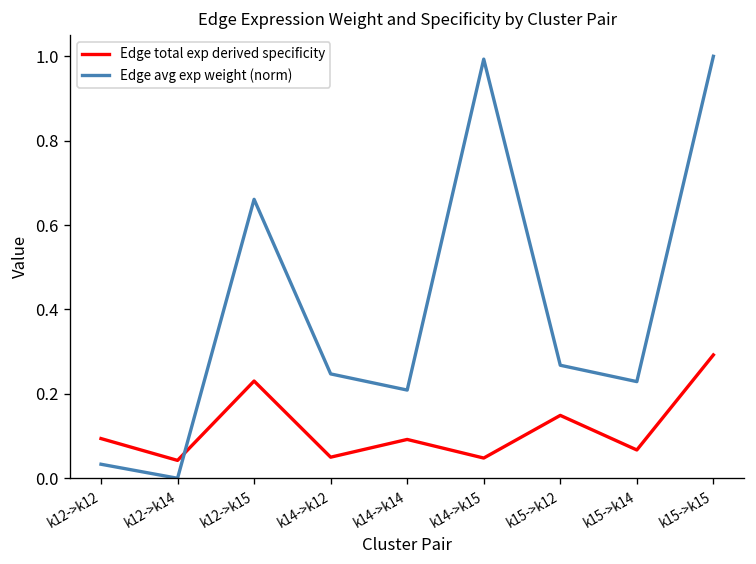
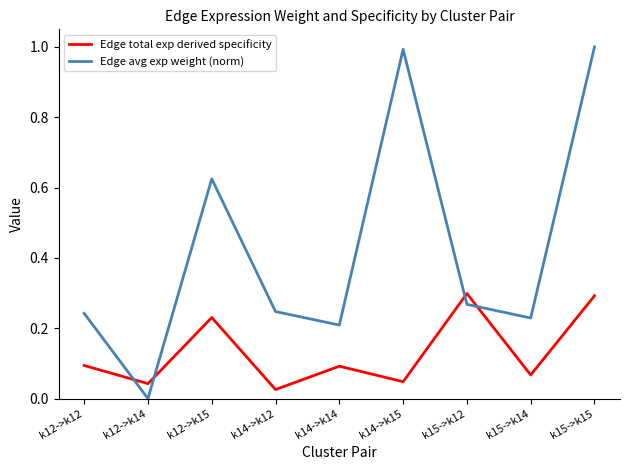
Edge avg exp weight (norm), k12->k12: 0.03 -> 0.24
Edge avg exp weight (norm), k12->k15: 0.66 -> 0.62
Edge total exp derived specificity, k14->k12: 0.05 -> 0.03
Edge total exp derived specificity, k15->k12: 0.15 -> 0.30
